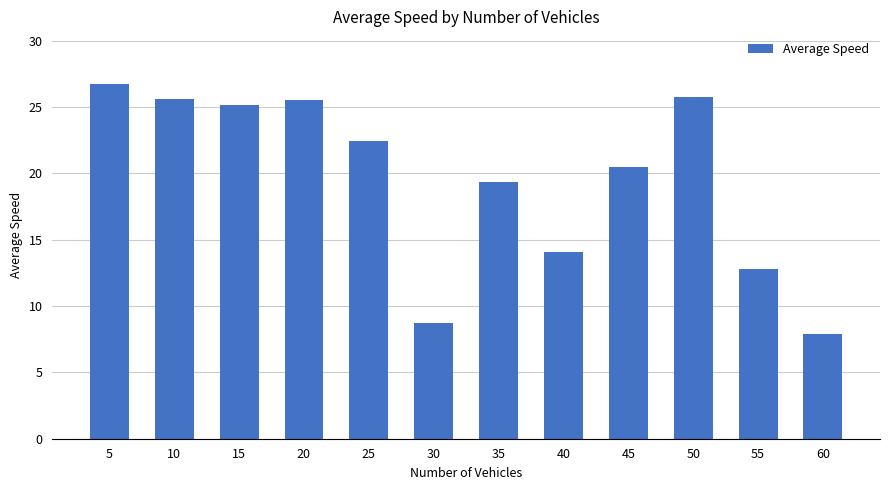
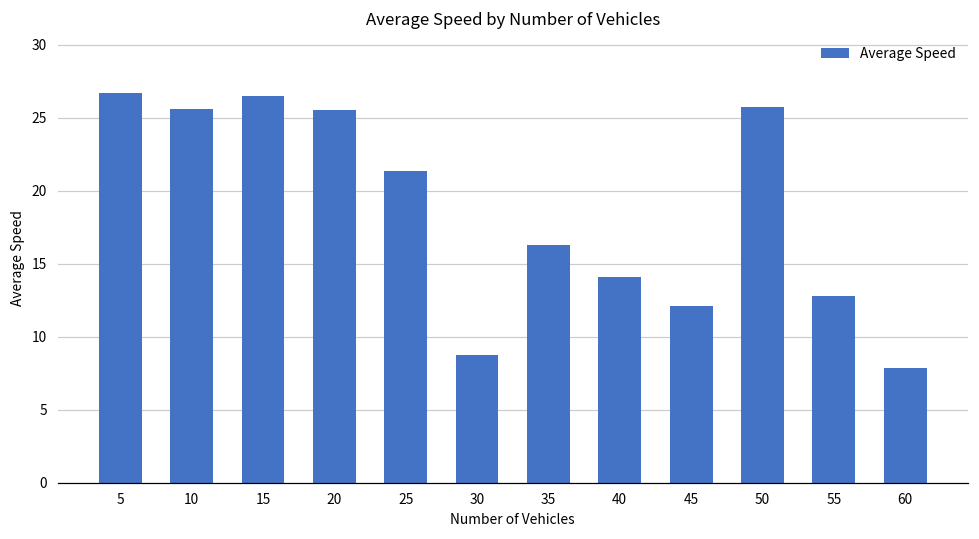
15: 25.1 -> 26.5
25: 22.4 -> 21.3
35: 19.3 -> 16.3
45: 20.5 -> 12.1
